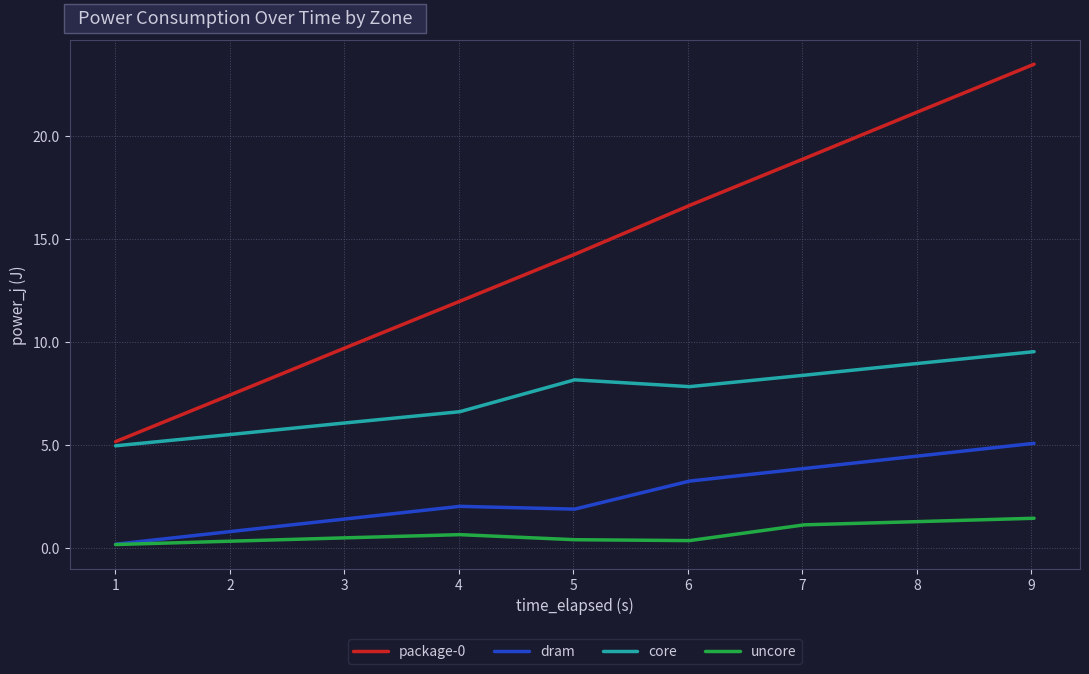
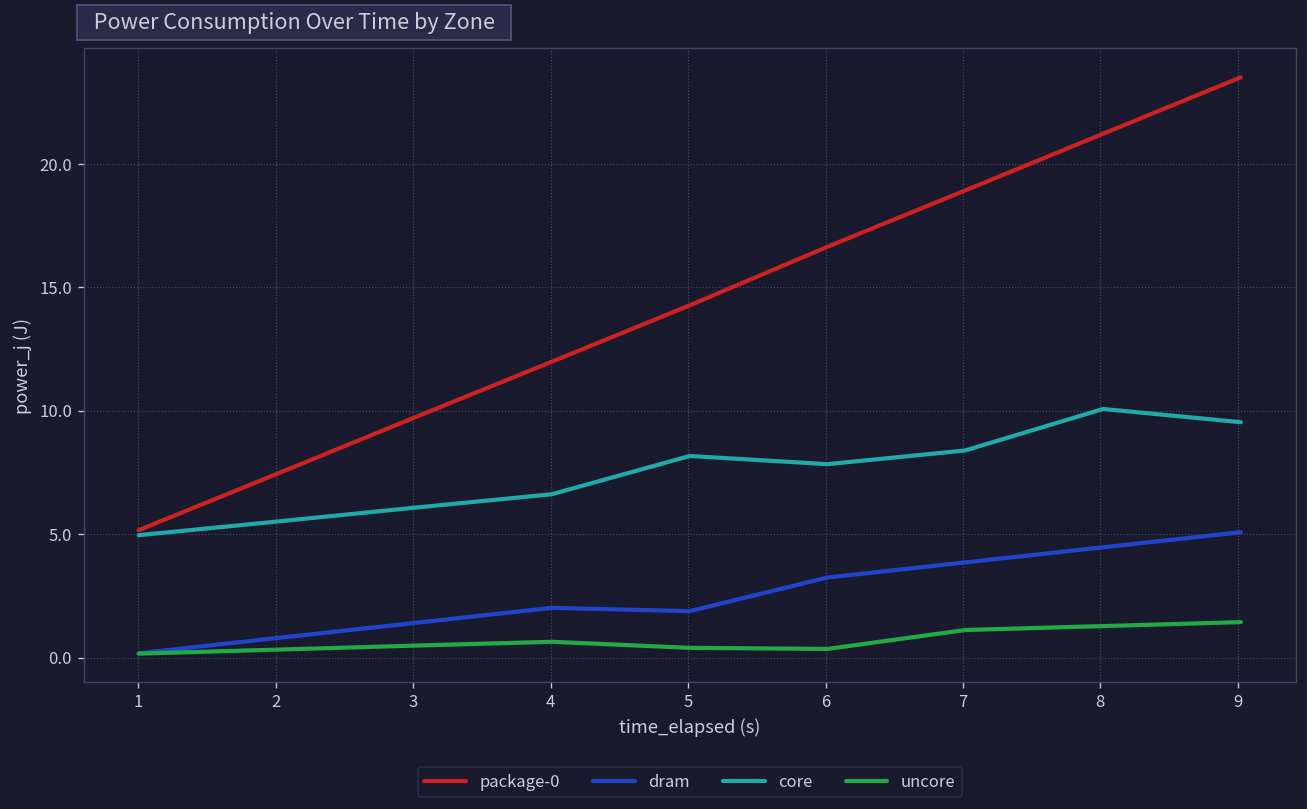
core, 8: 9.0 -> 10.1
